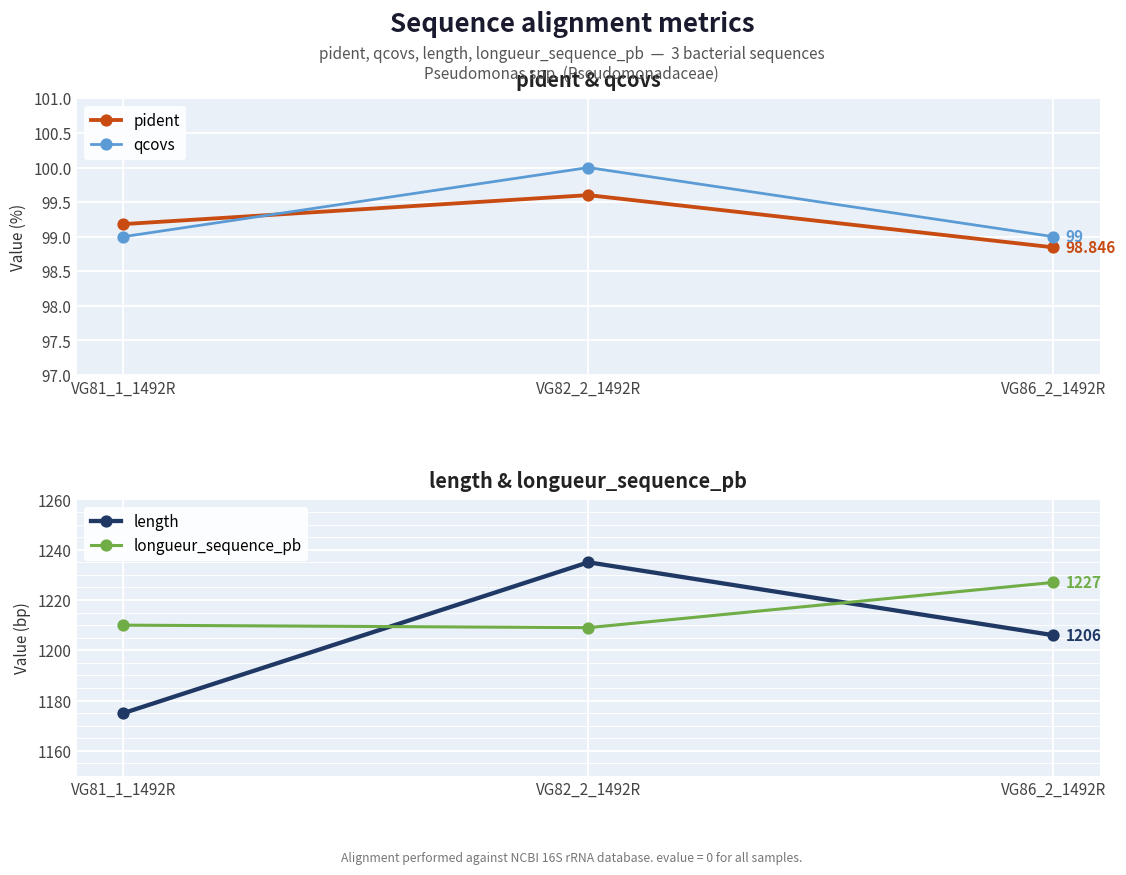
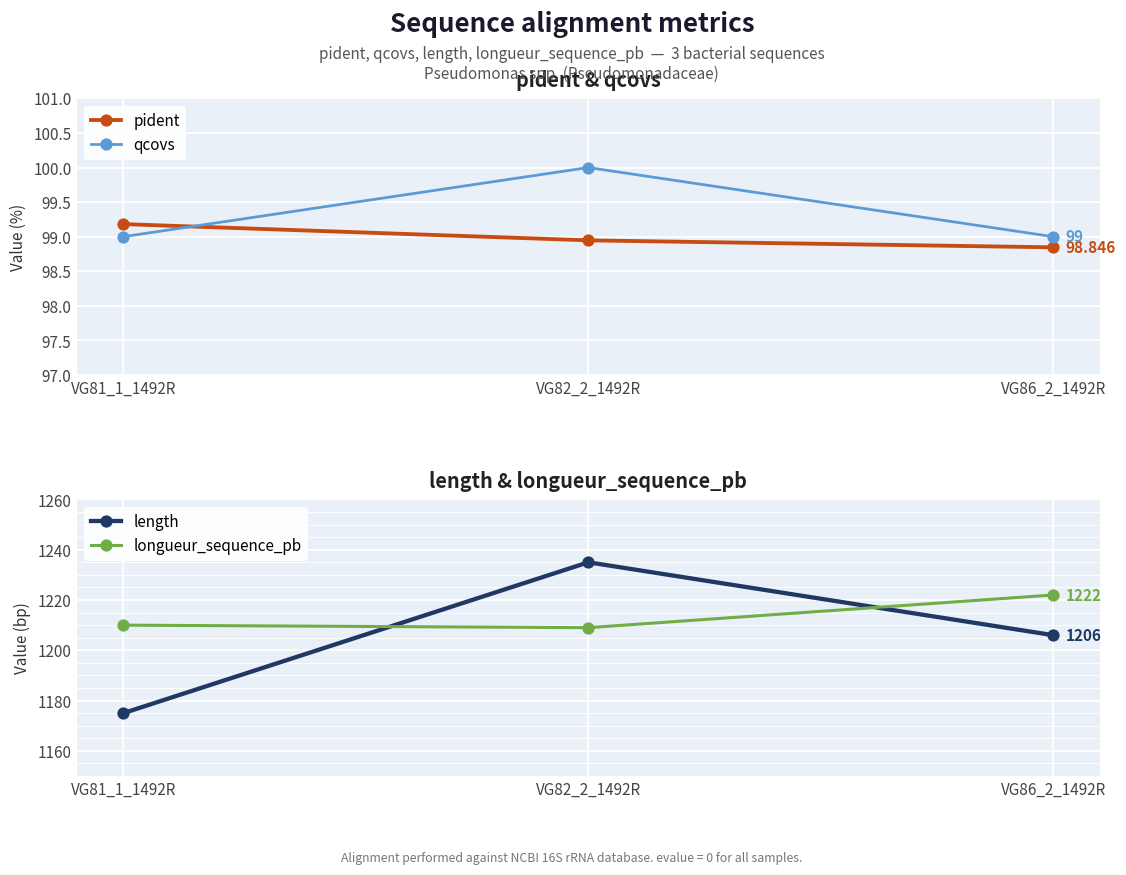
pident & qcovs, pident, VG82_2_1492R: 99.6 -> 98.9
length & longueur_sequence_pb, longueur_sequence_pb, VG86_2_1492R: 1227 -> 1222
